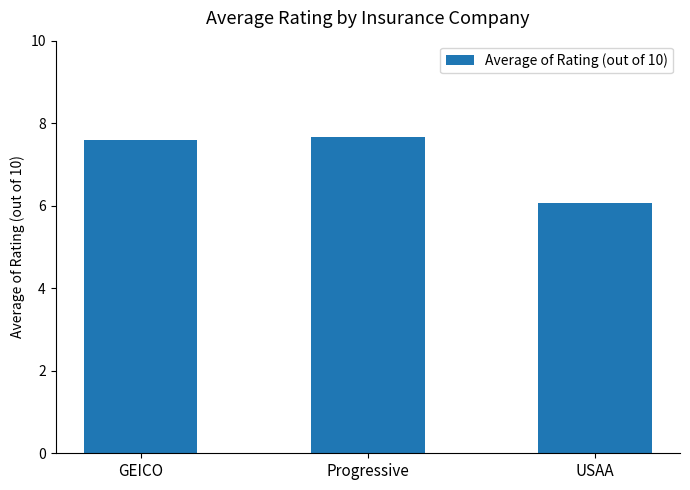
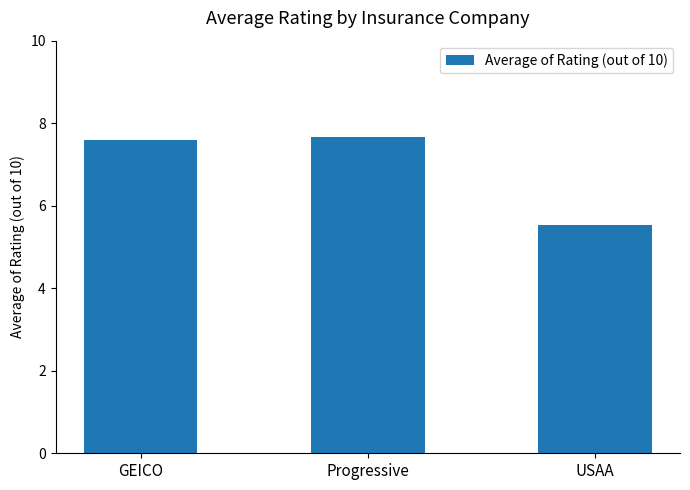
USAA: 6.1 -> 5.5
